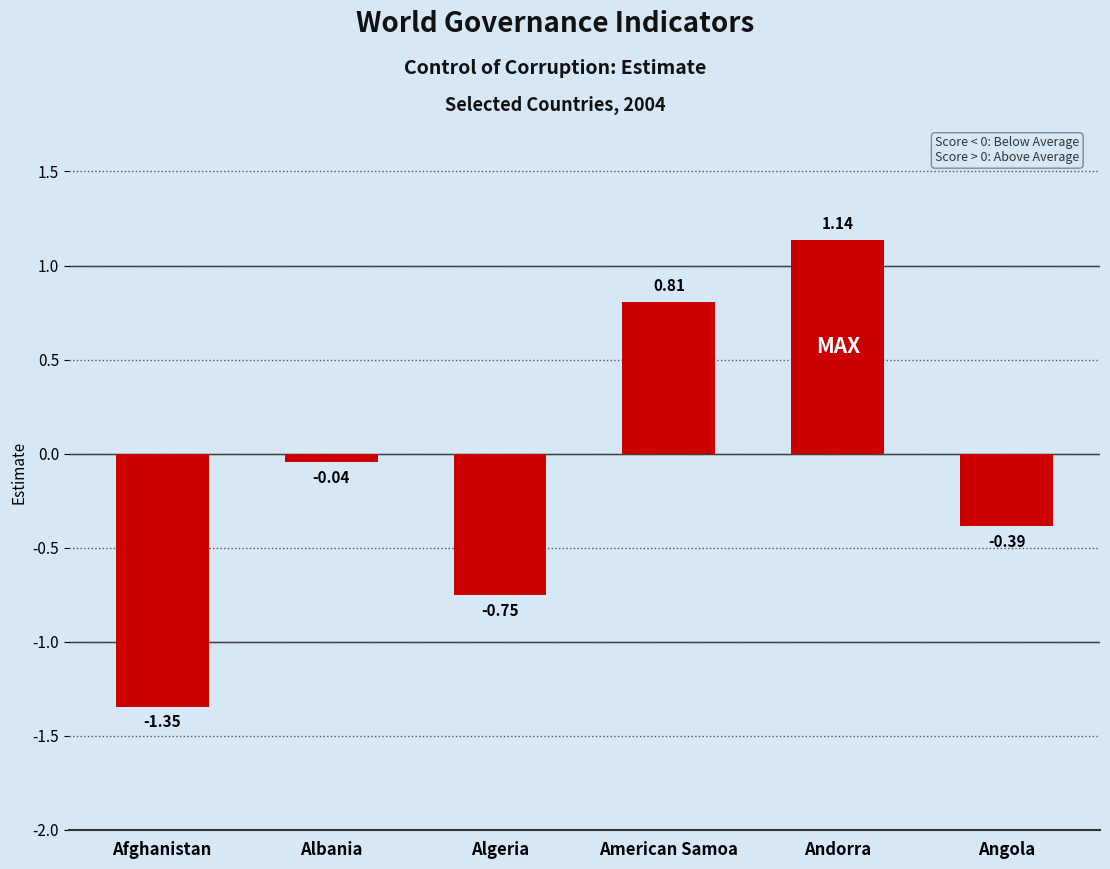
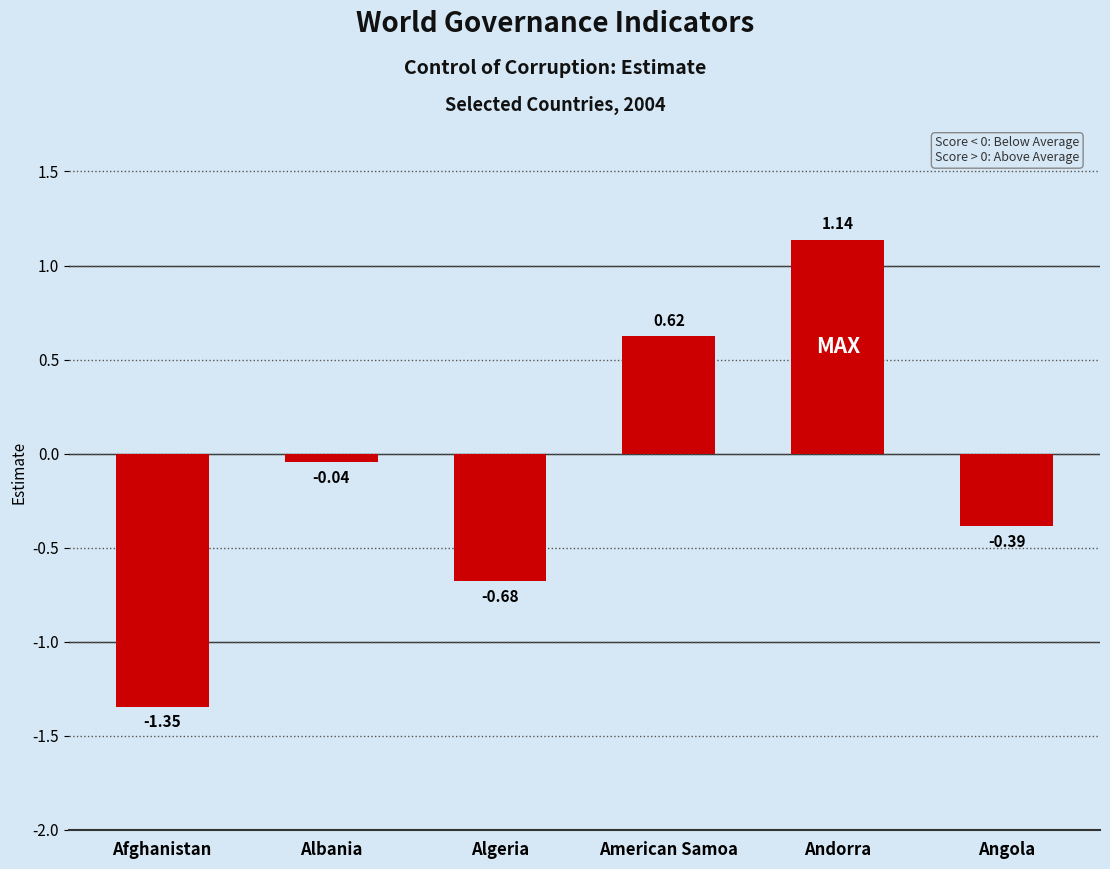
Algeria: -0.75 -> -0.68
American Samoa: 0.81 -> 0.62
